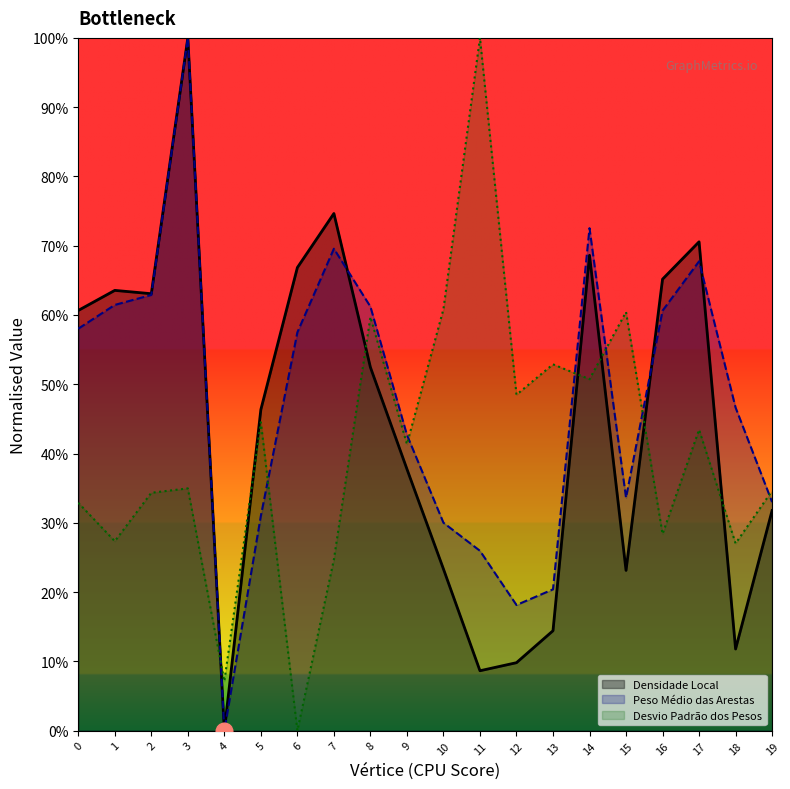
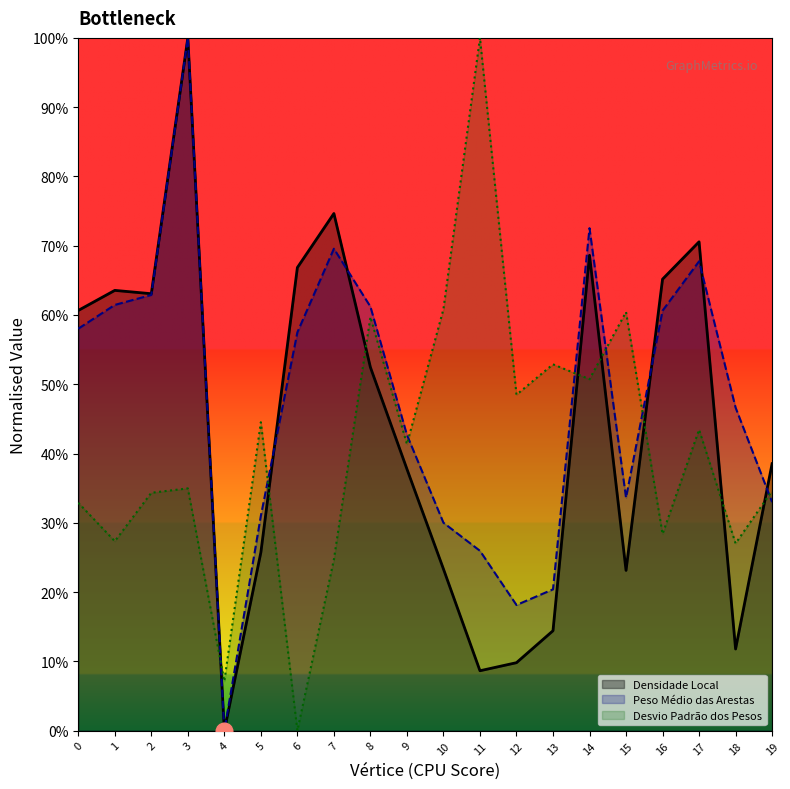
Densidade Local, 5: 46% -> 26%
Densidade Local, 19: 32% -> 39%
